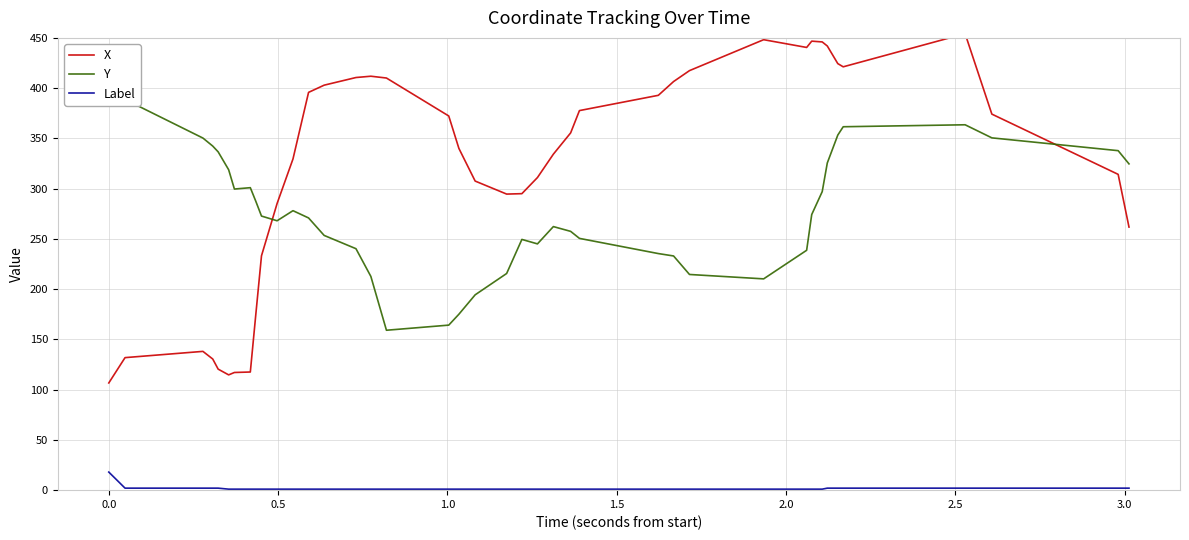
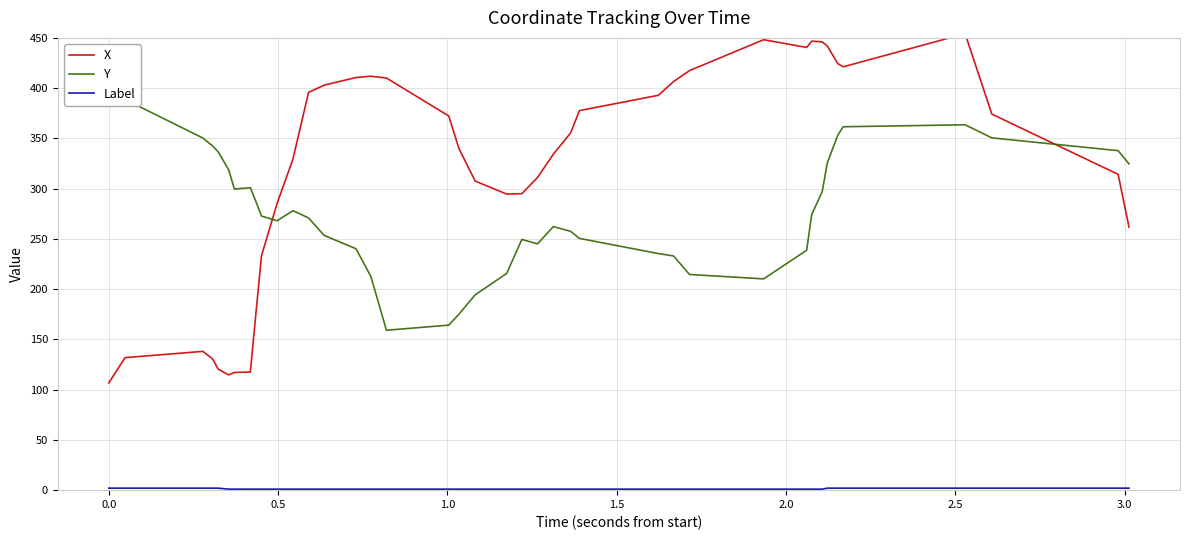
Label, 0.0: 18 -> 2
